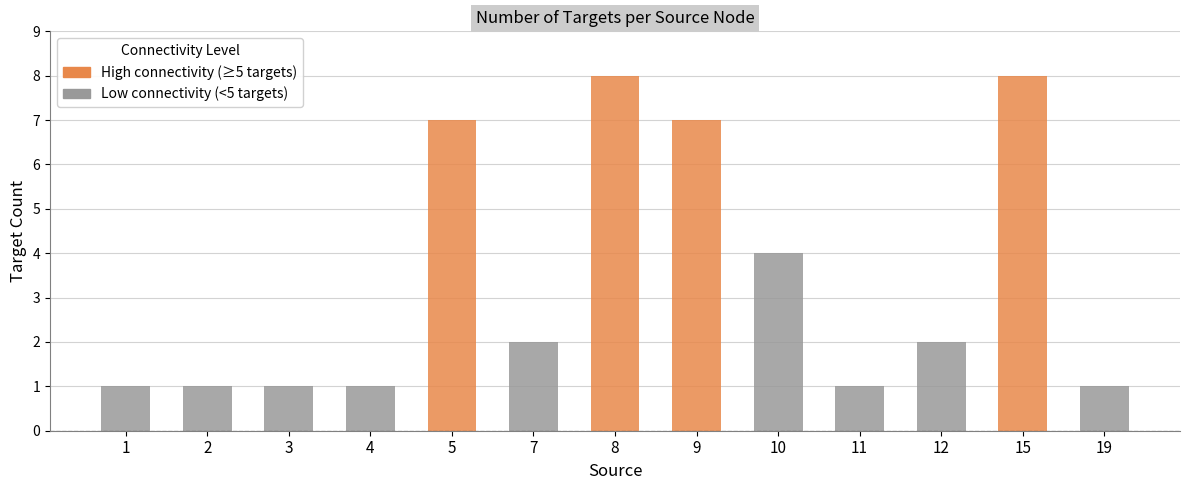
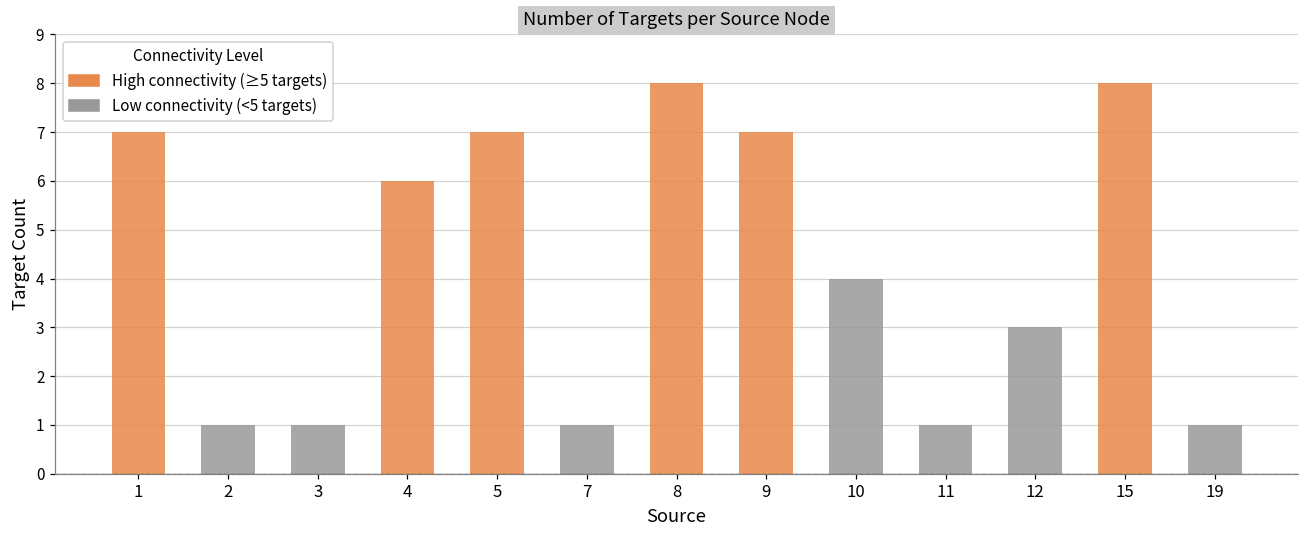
1: 1 -> 7
4: 1 -> 6
7: 2 -> 1
12: 2 -> 3
